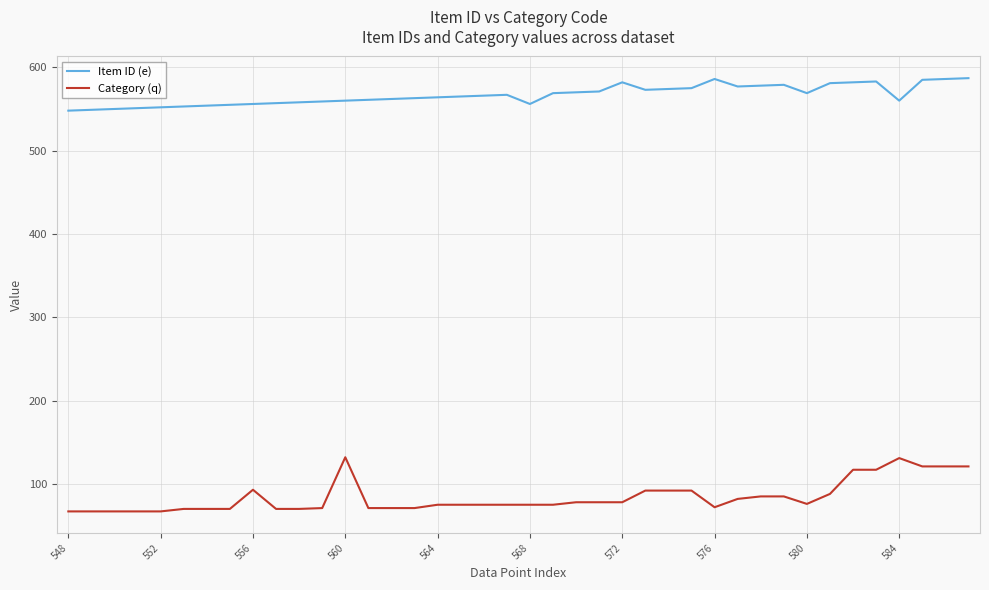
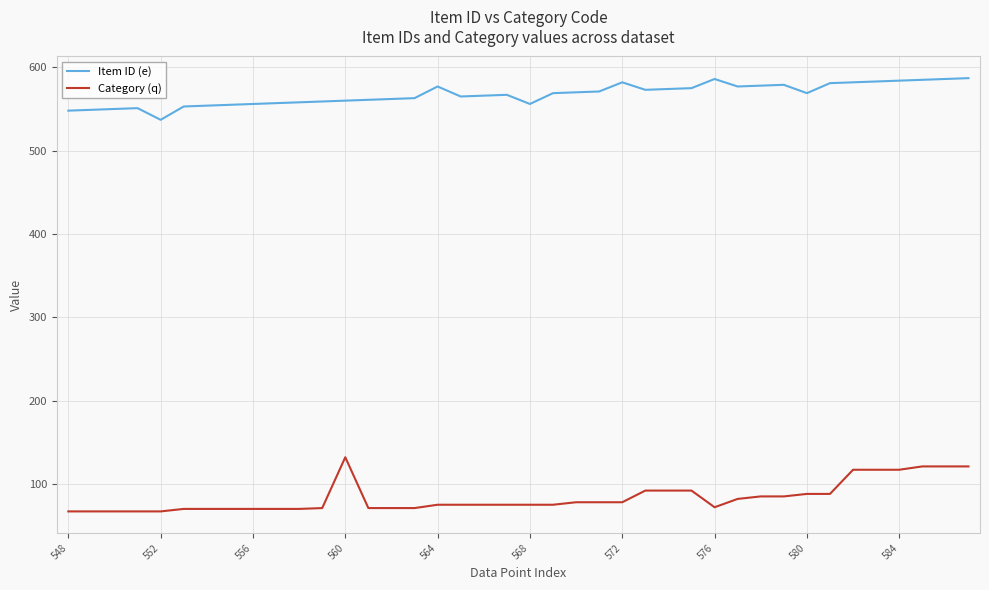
Item ID (e), 552: 550 -> 540
Category (q), 556: 90 -> 70
Item ID (e), 564: 560 -> 580
Category (q), 580: 80 -> 90
Item ID (e), 584: 560 -> 580
Category (q), 584: 130 -> 120
